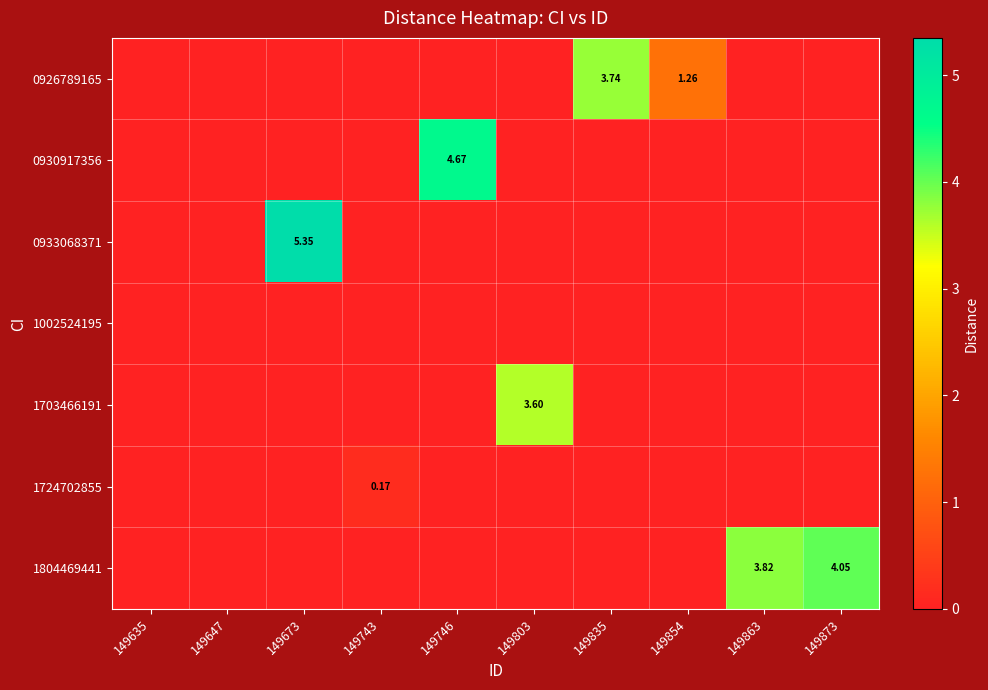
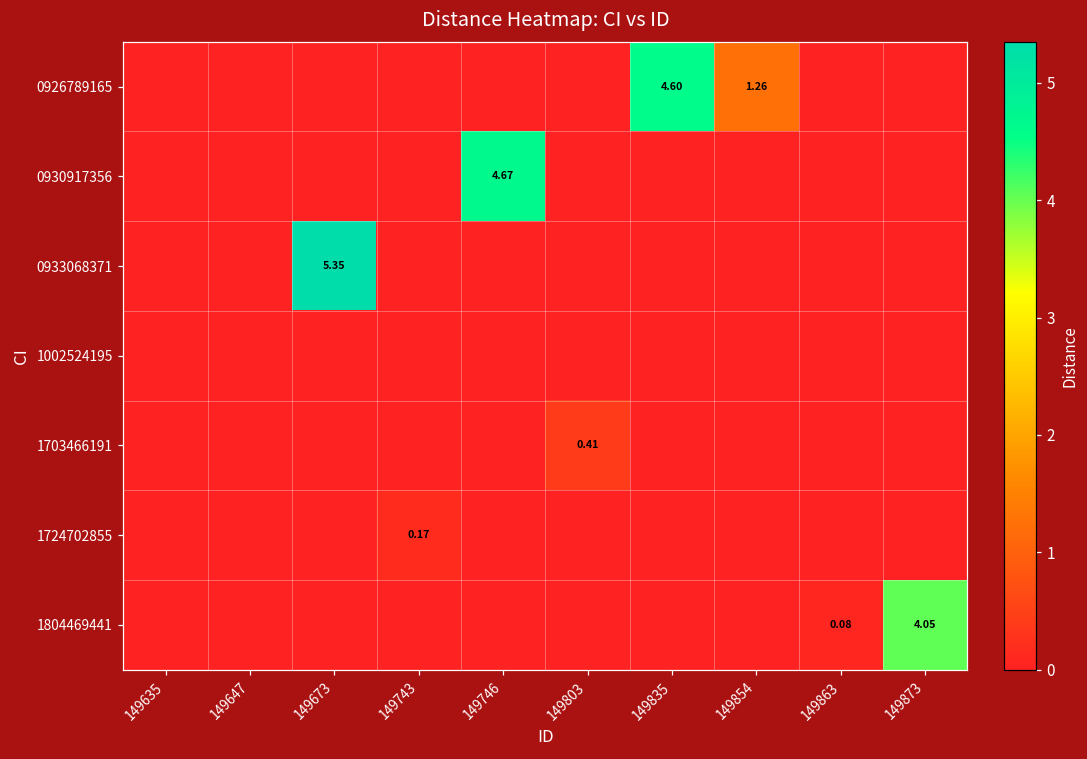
0926789165, 149835: 3.74 -> 4.60
1703466191, 149803: 3.60 -> 0.41
1804469441, 149863: 3.82 -> 0.08
